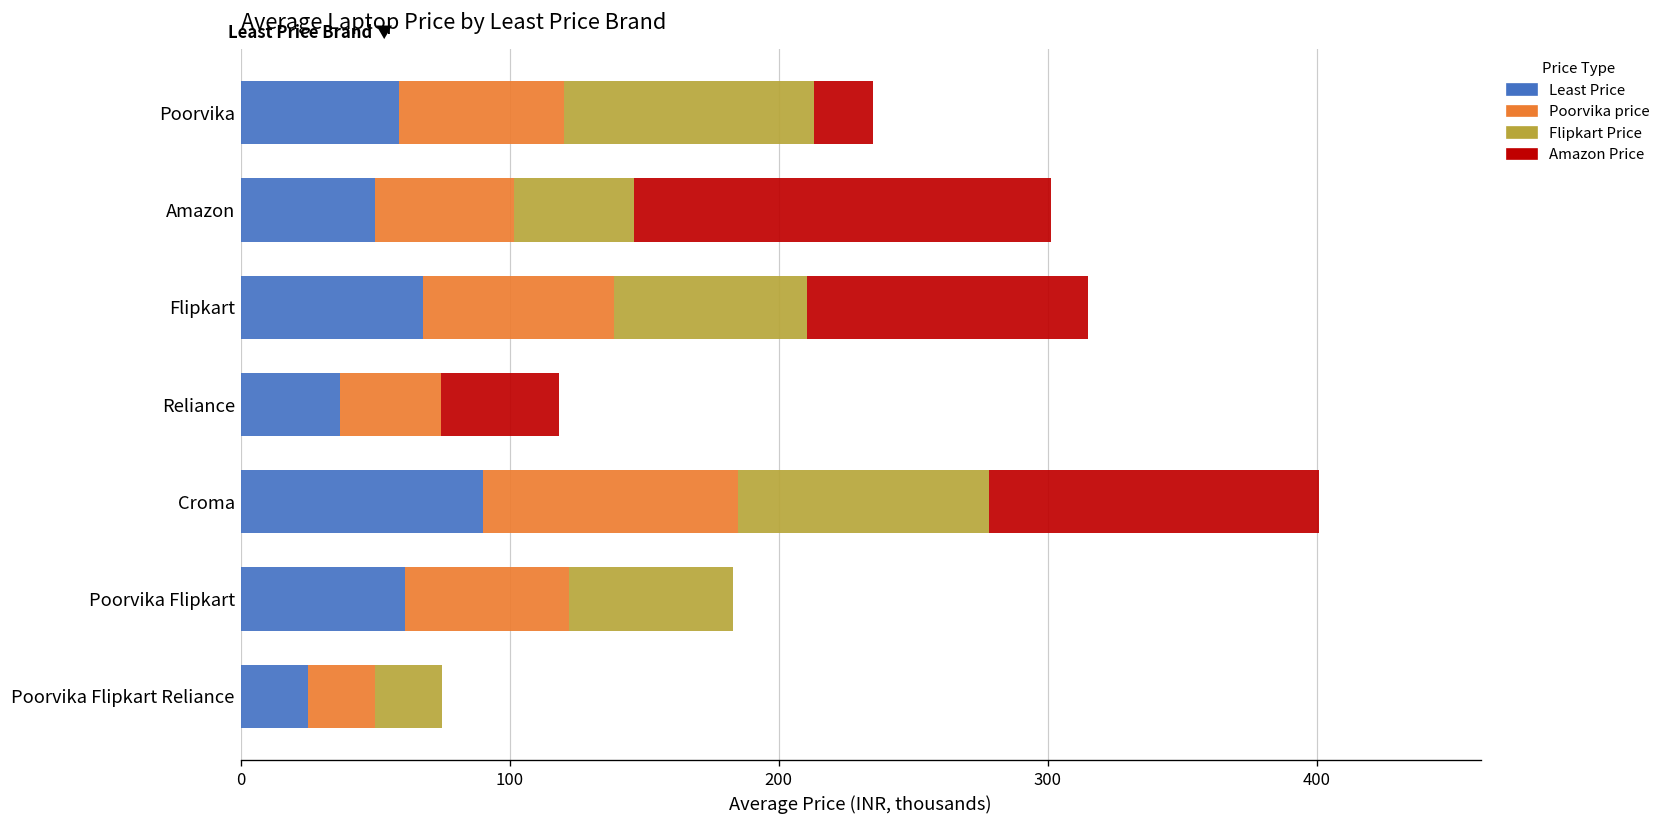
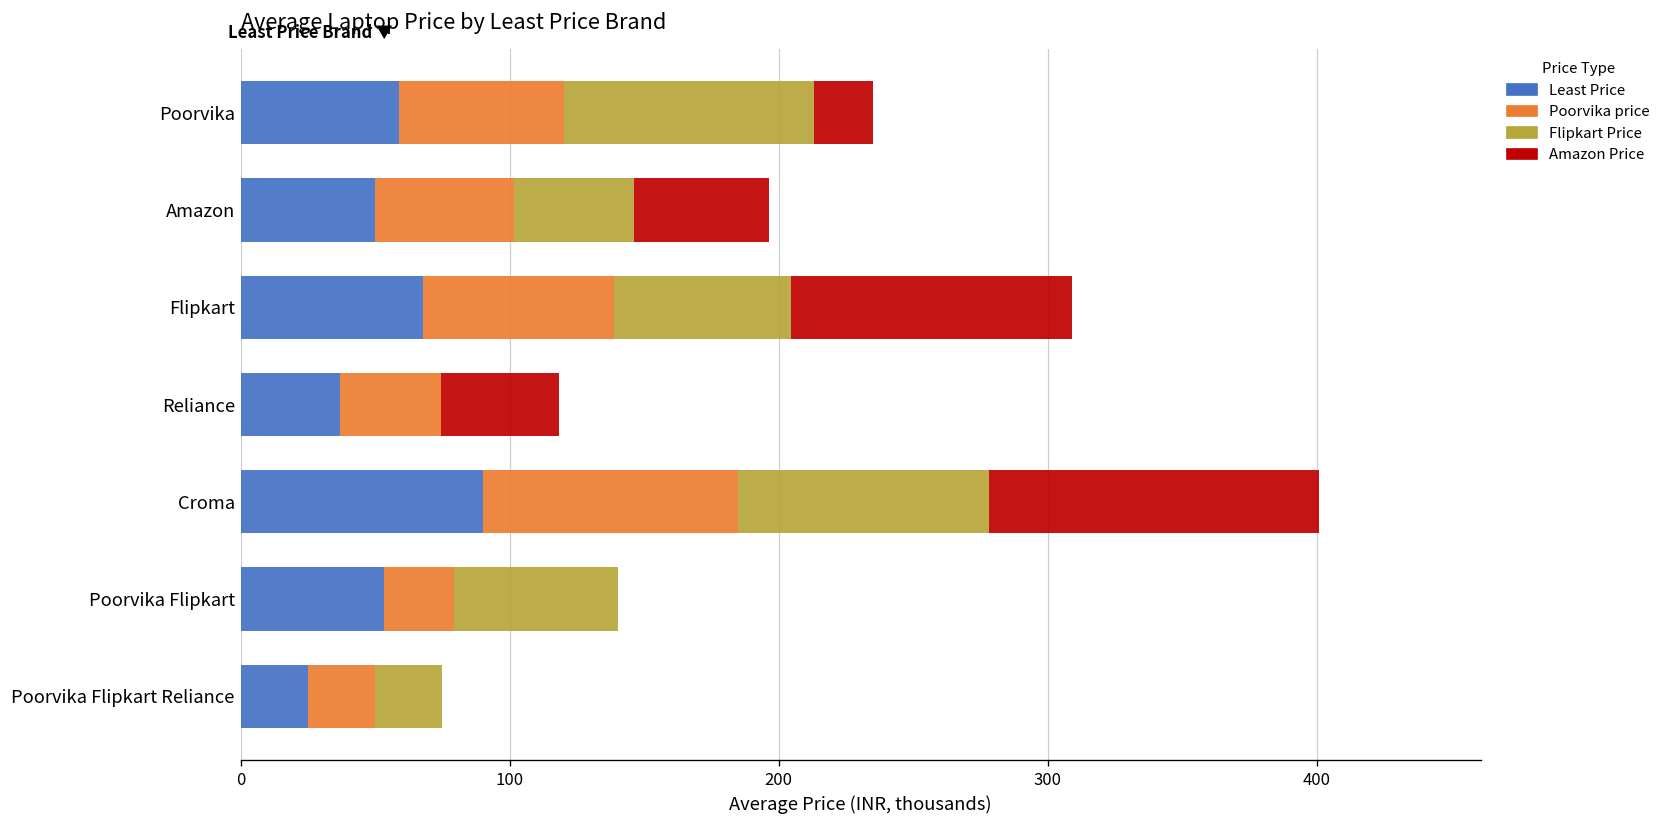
Amazon Price, Amazon: 155 -> 50
Flipkart Price, Flipkart: 72 -> 66
Least Price, Poorvika Flipkart: 61 -> 53
Poorvika price, Poorvika Flipkart: 61 -> 26
